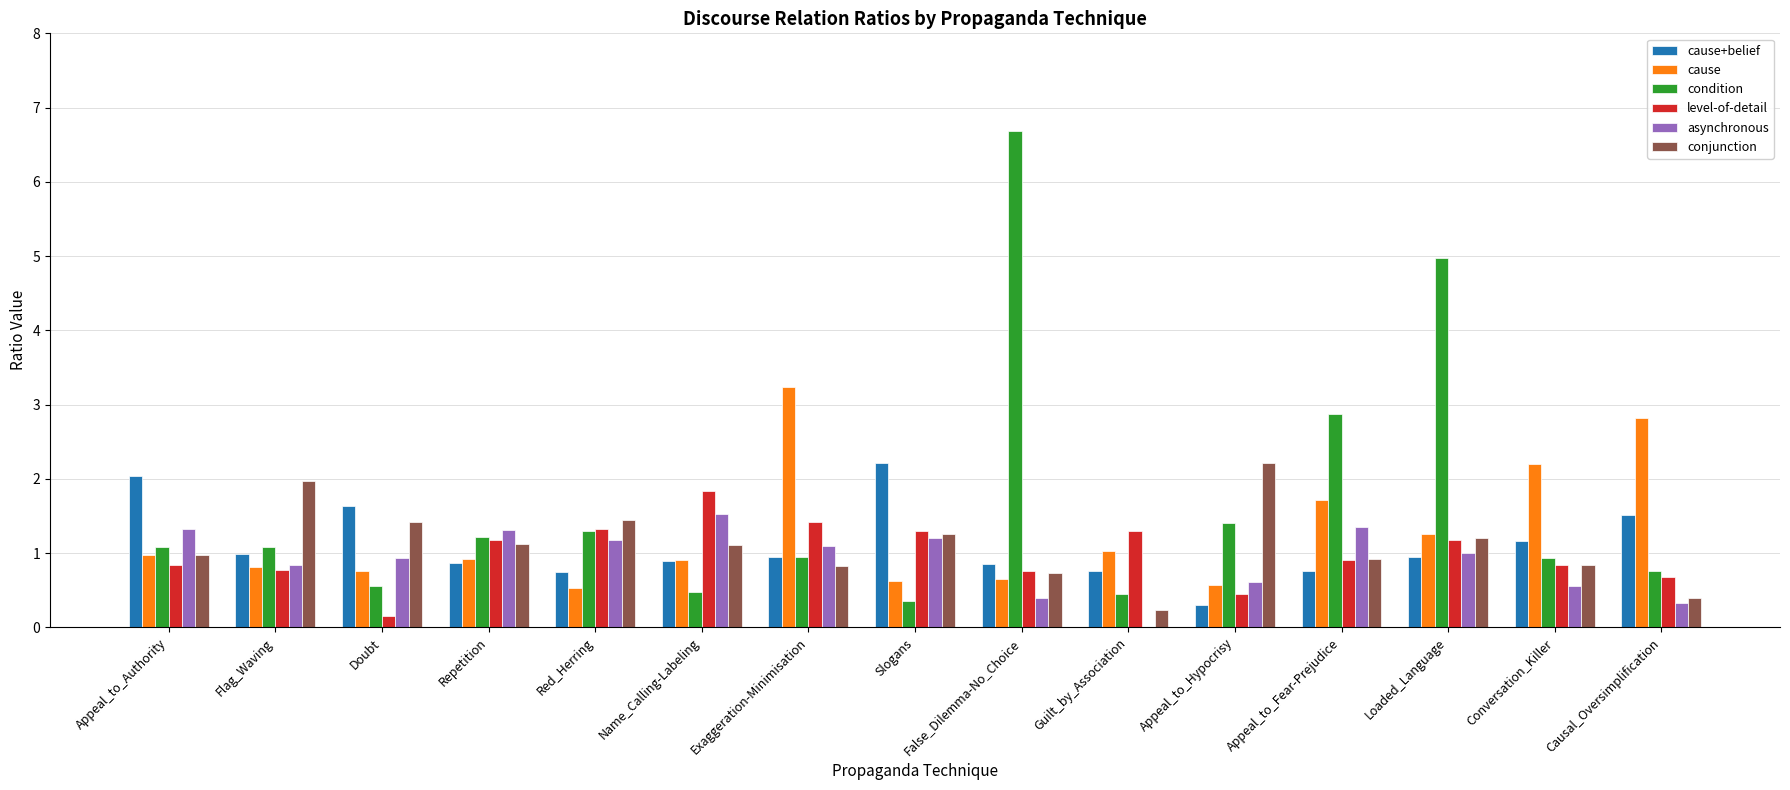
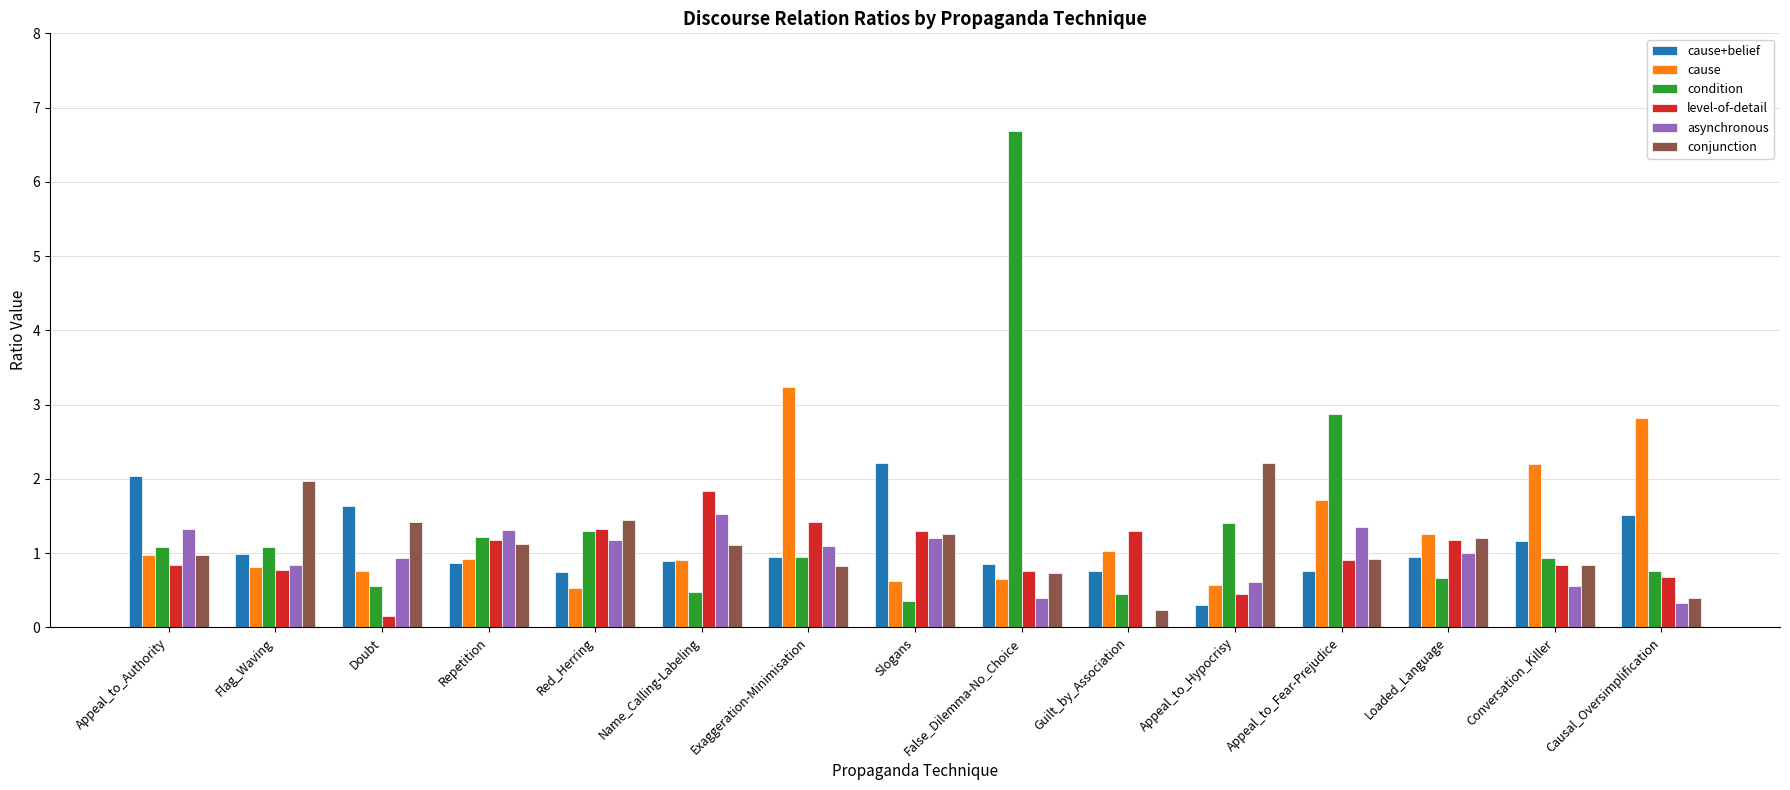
condition, Loaded_Language: 5.0 -> 0.7
